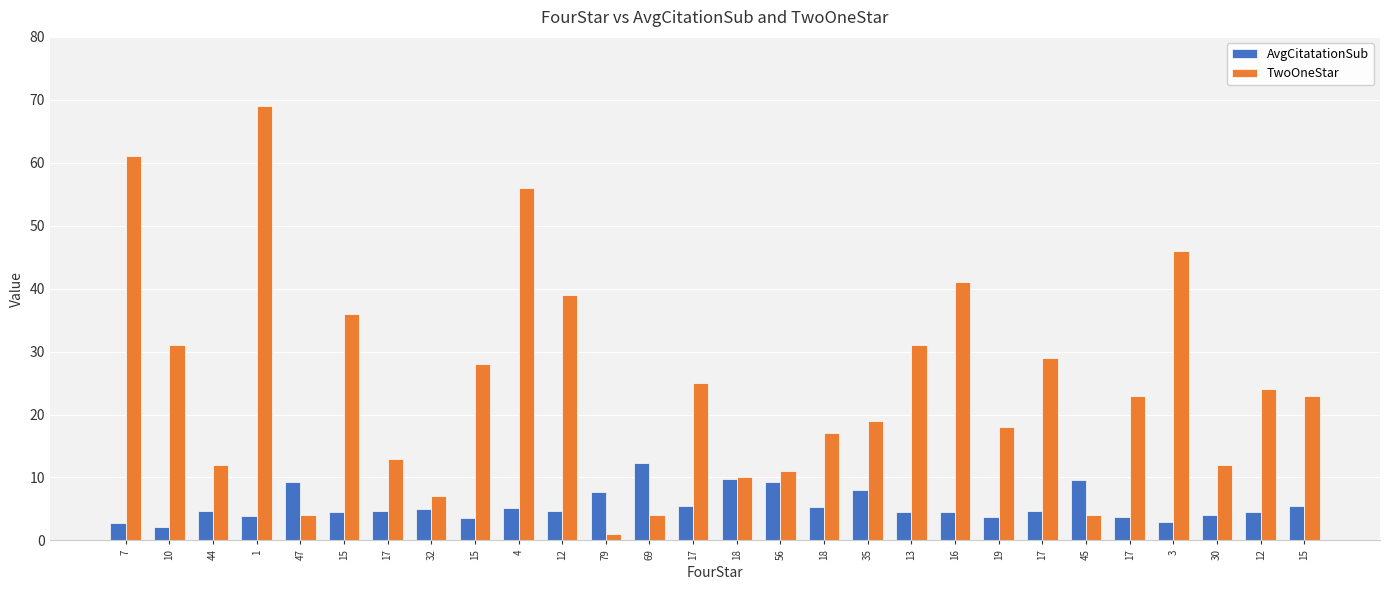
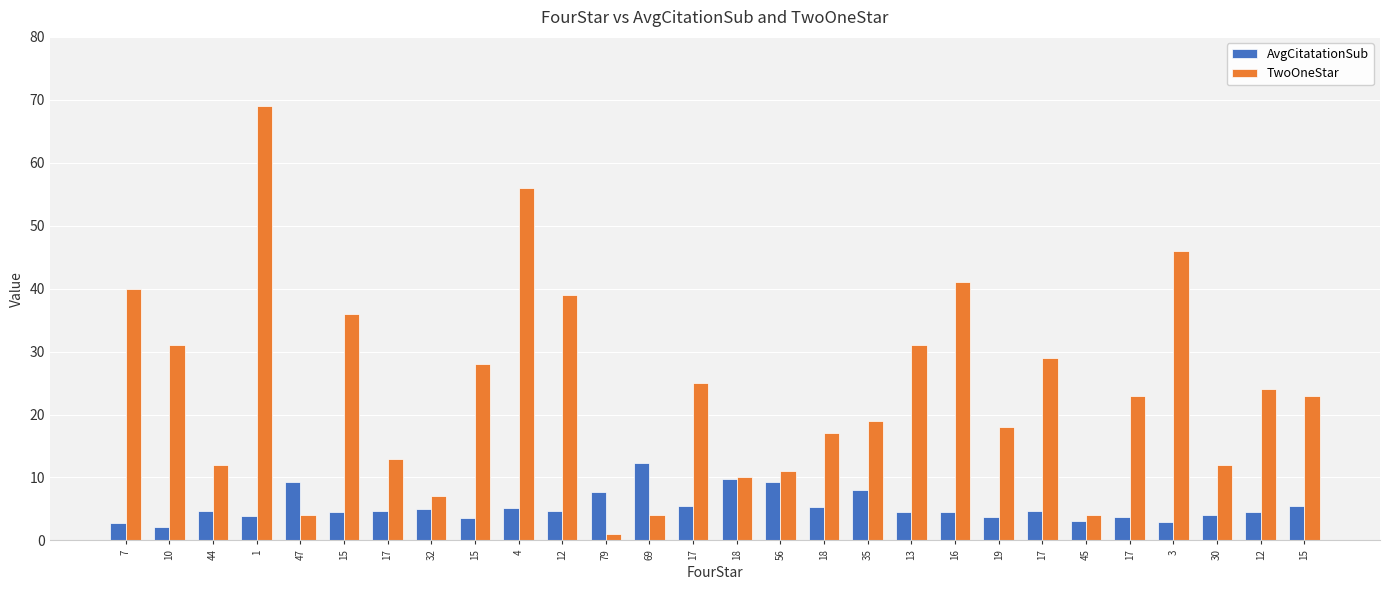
TwoOneStar, 7: 61 -> 40
AvgCitatationSub, 45: 10 -> 3
